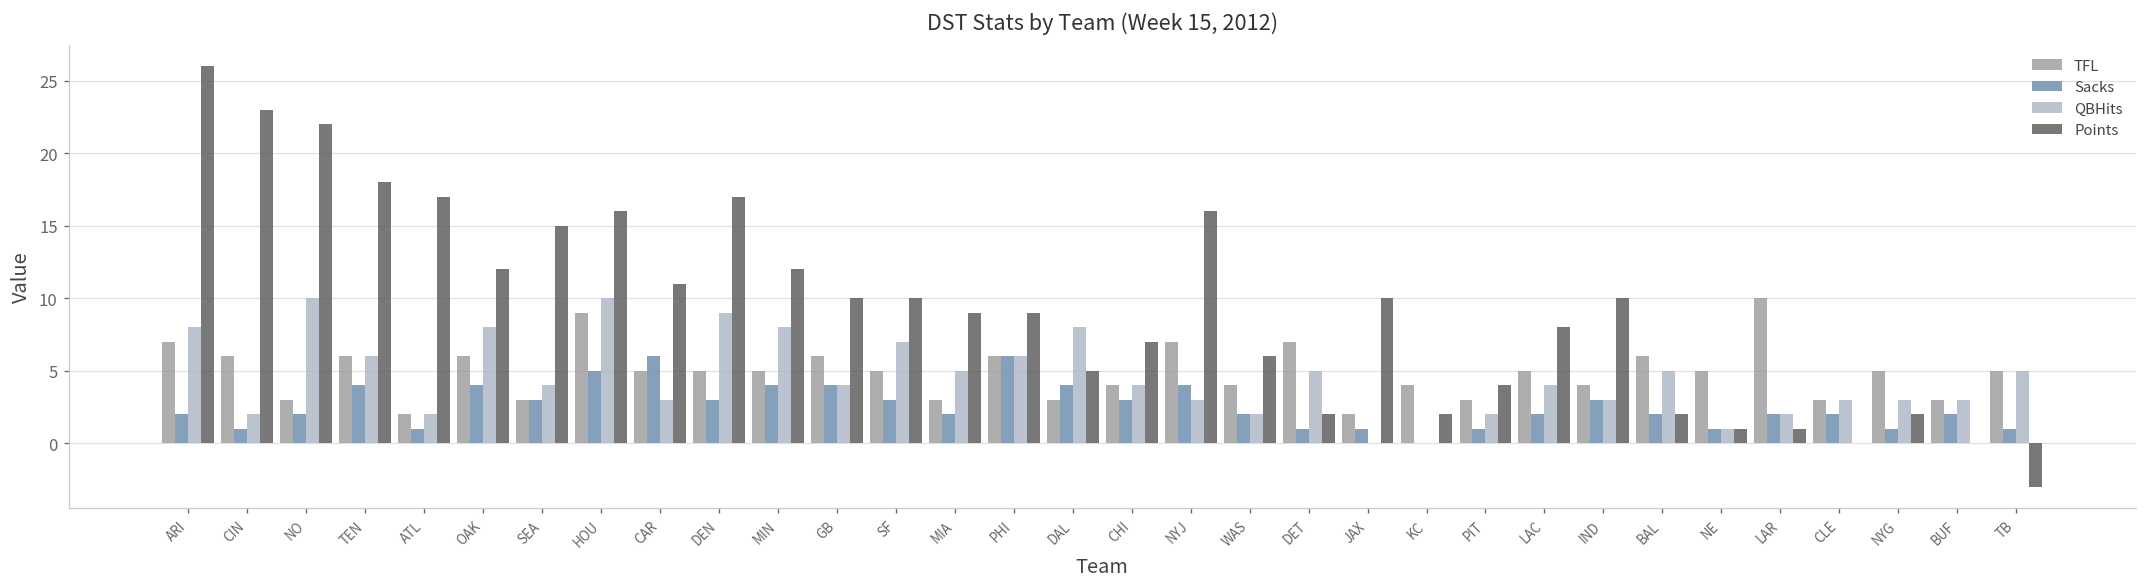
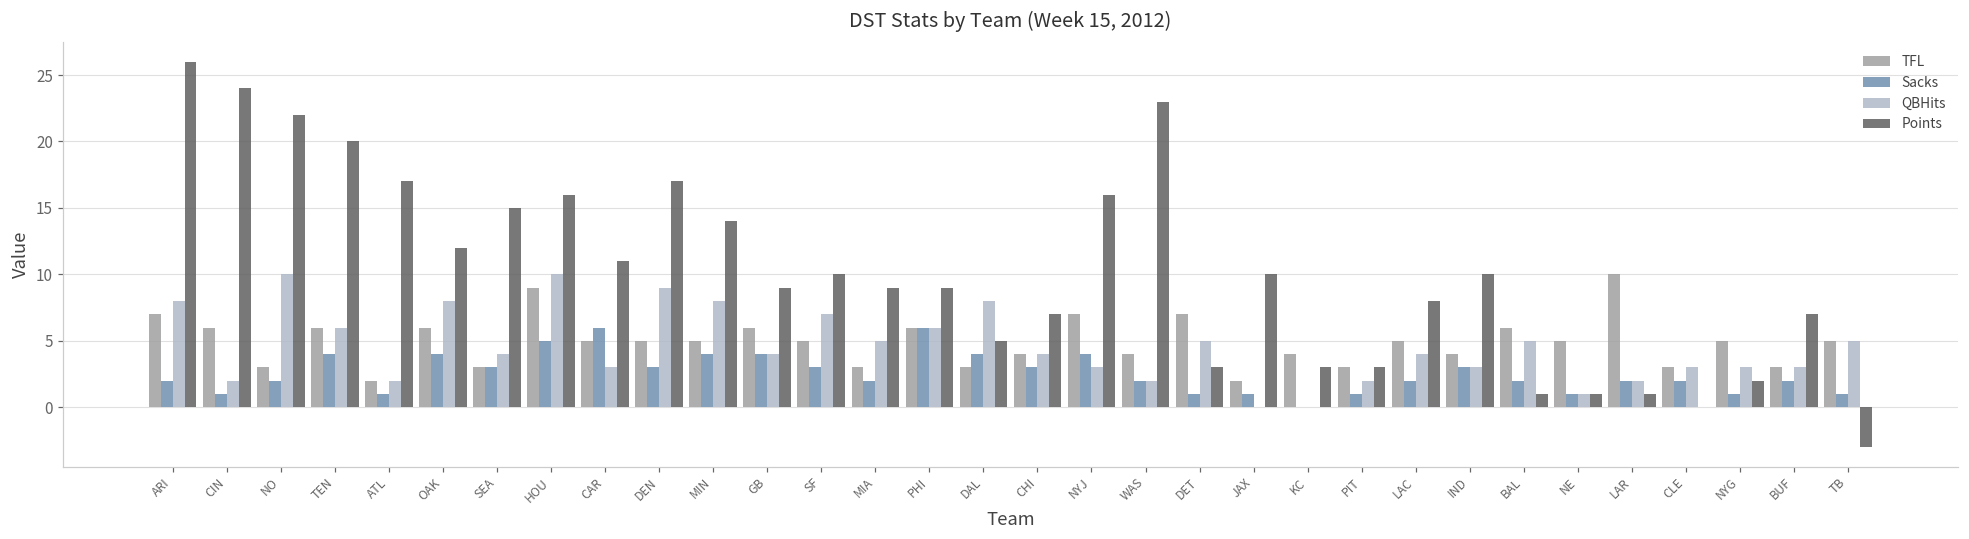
Points, CIN: 23 -> 24
Points, TEN: 18 -> 20
Points, MIN: 12 -> 14
Points, GB: 10 -> 9
Points, WAS: 6 -> 23
Points, DET: 2 -> 3
Points, KC: 2 -> 3
Points, PIT: 4 -> 3
Points, BAL: 2 -> 1
Points, BUF: 0 -> 7
